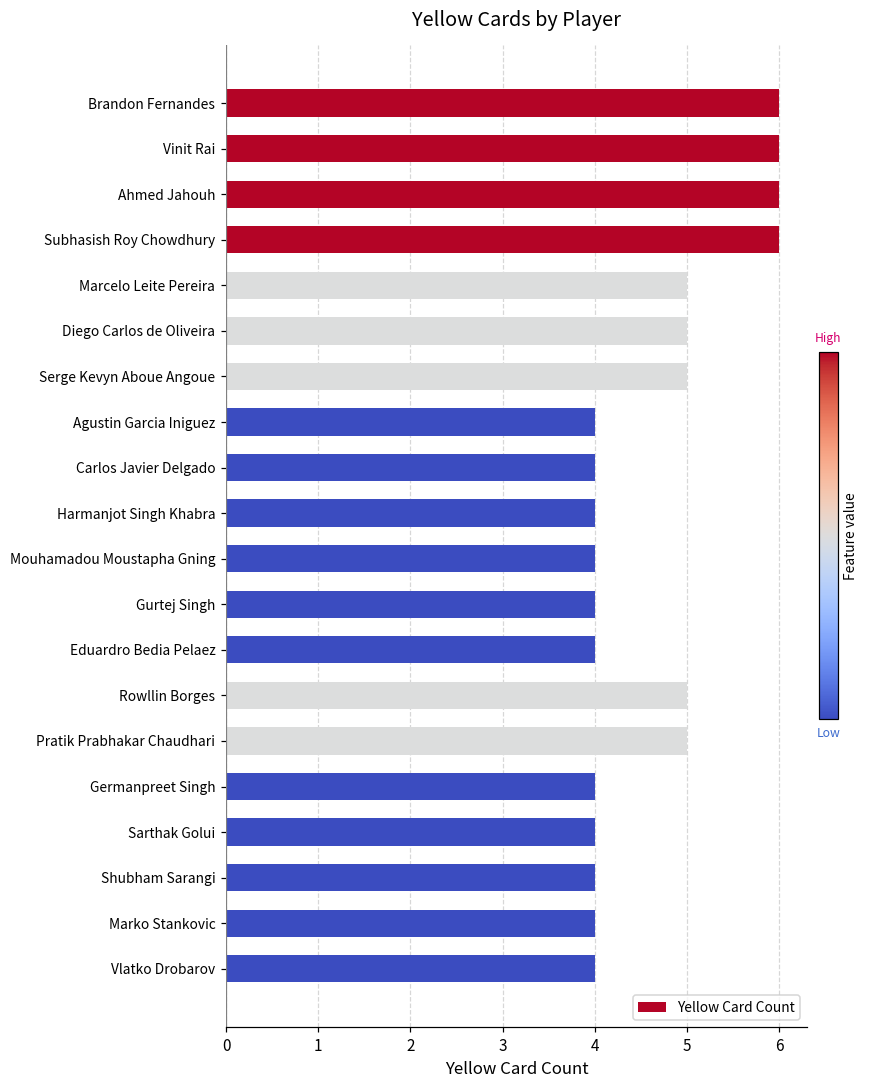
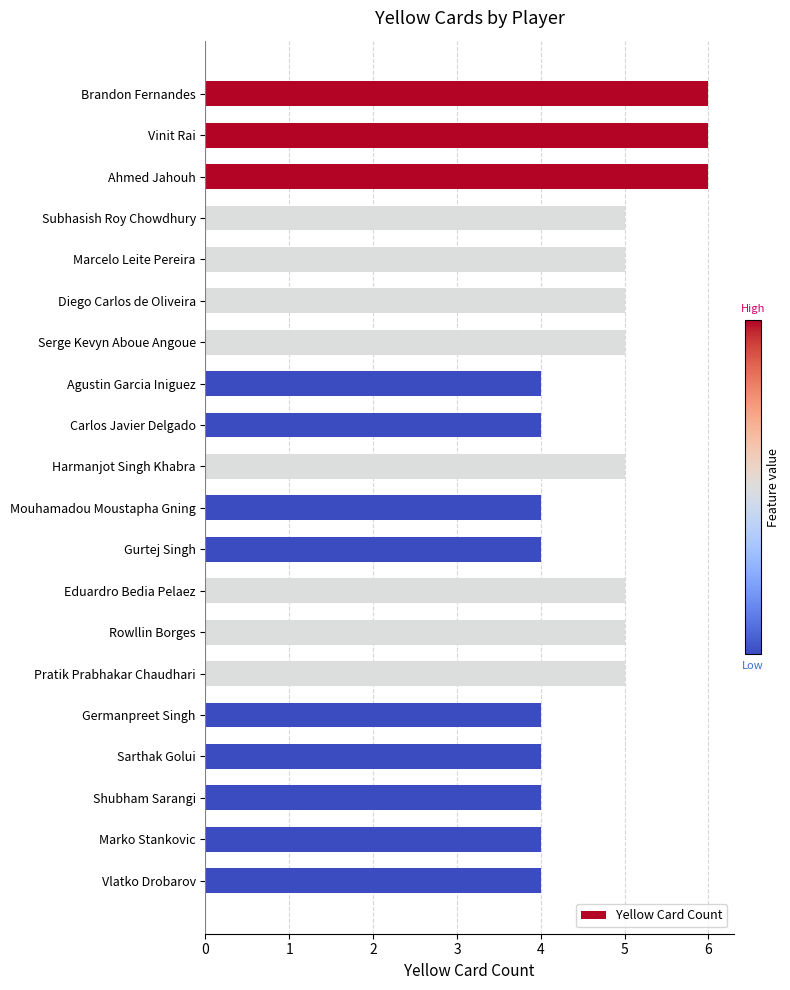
Subhasish Roy Chowdhury: 6 -> 5
Harmanjot Singh Khabra: 4 -> 5
Eduardro Bedia Pelaez: 4 -> 5
